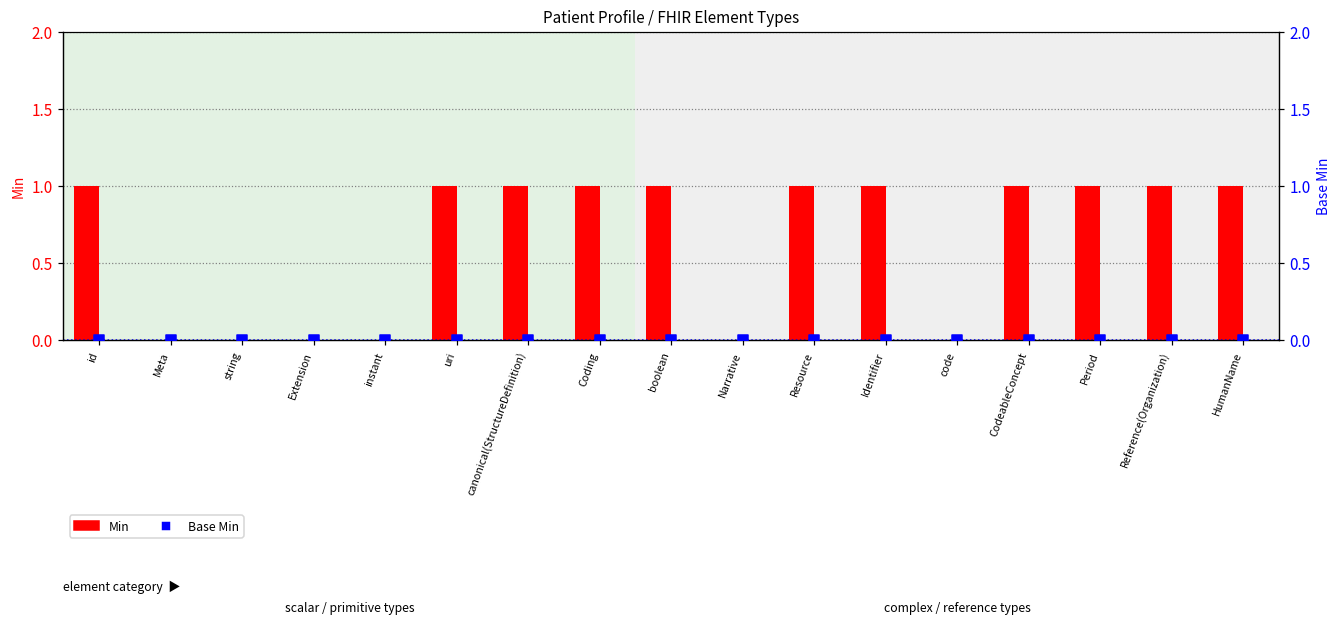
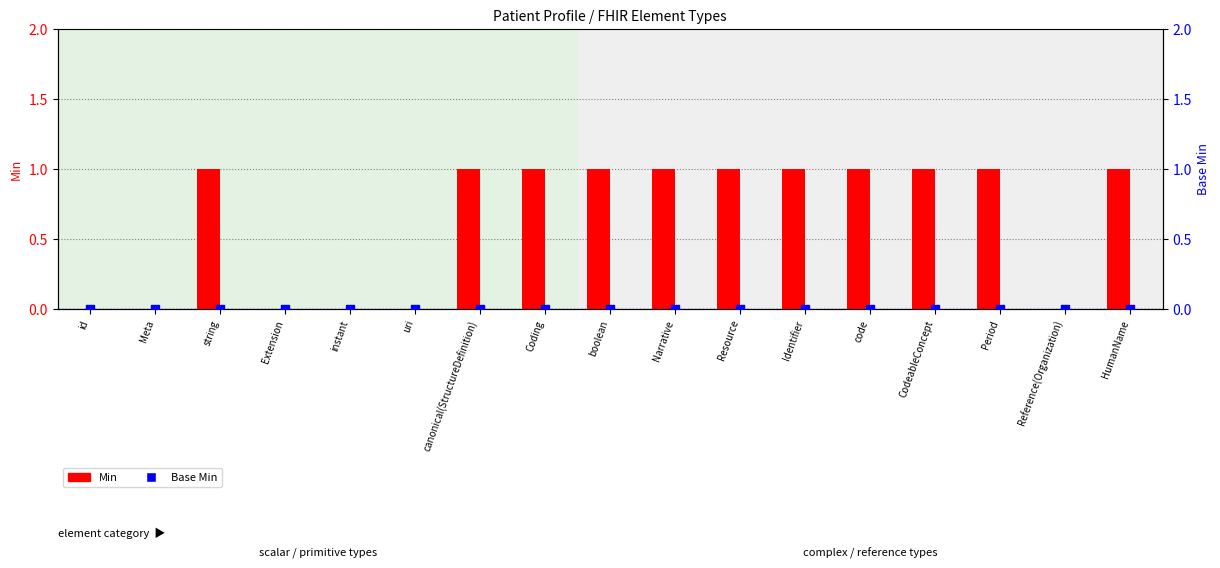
Min, id: 1 -> 0
Min, string: 0 -> 1
Min, uri: 1 -> 0
Min, Narrative: 0 -> 1
Min, code: 0 -> 1
Min, Reference(Organization): 1 -> 0
